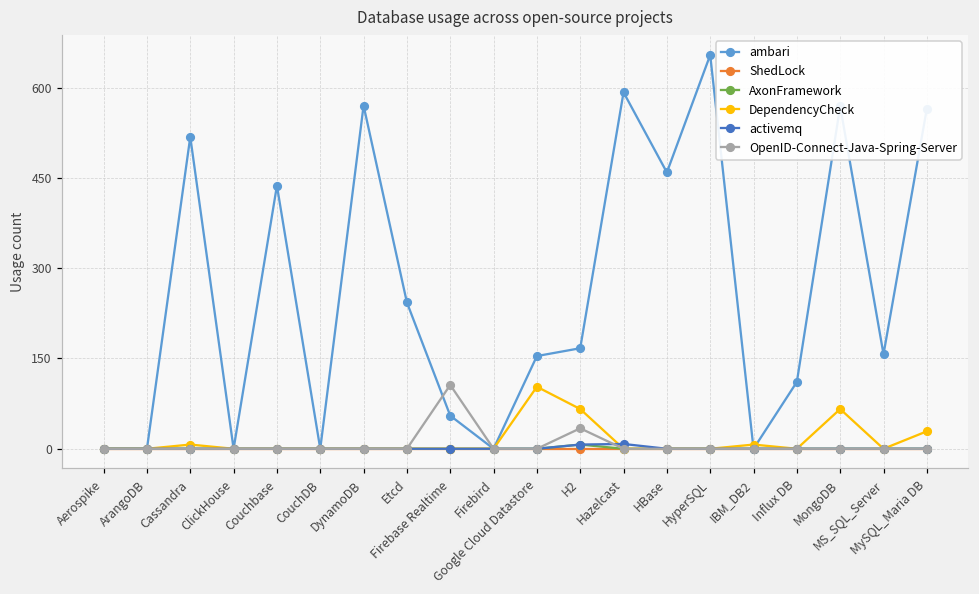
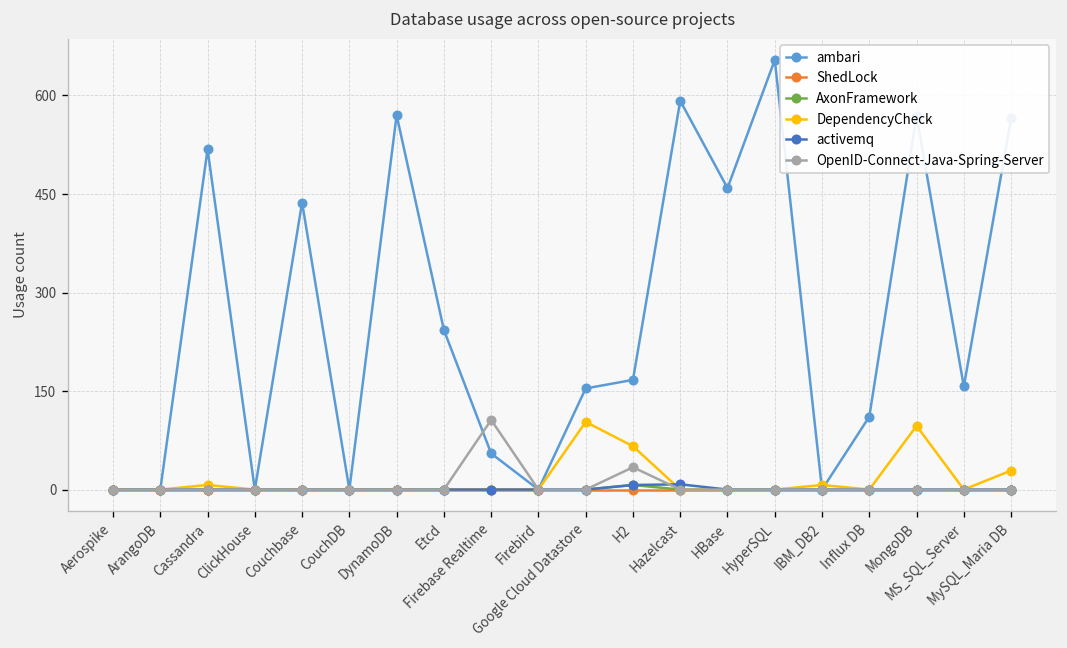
DependencyCheck, MongoDB: 70 -> 100
